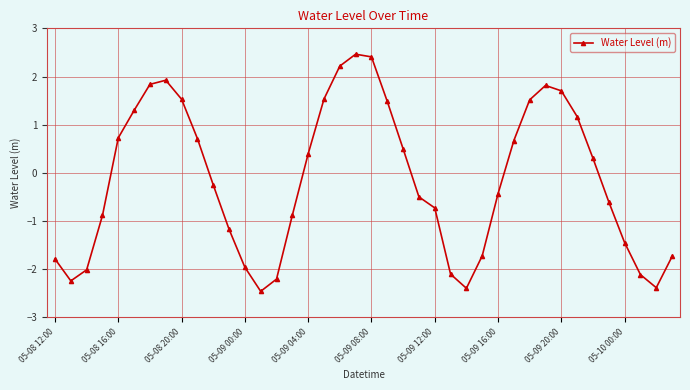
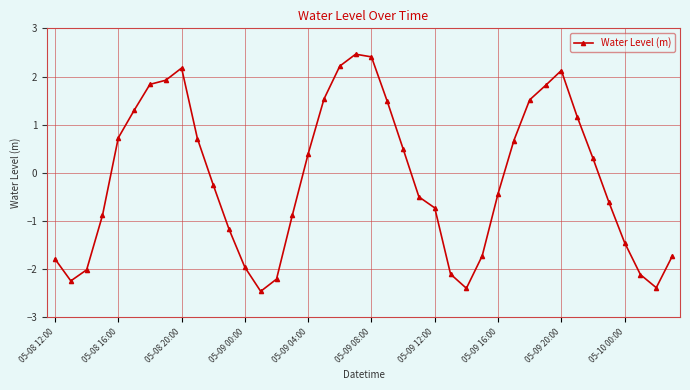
05-08 20:00: 1.5 -> 2.2
05-09 20:00: 1.7 -> 2.1
